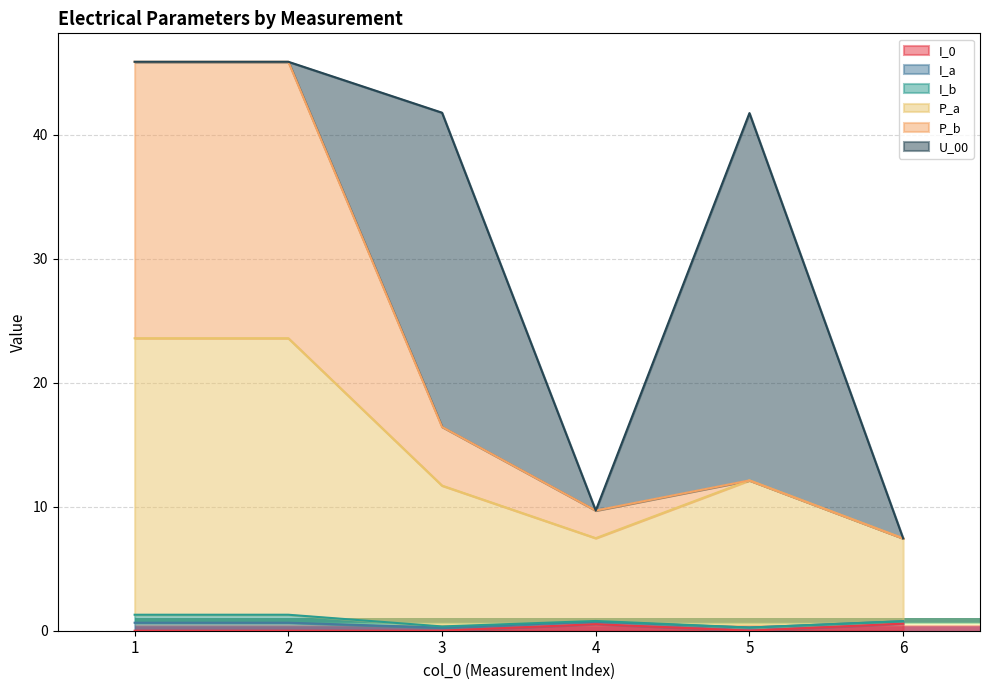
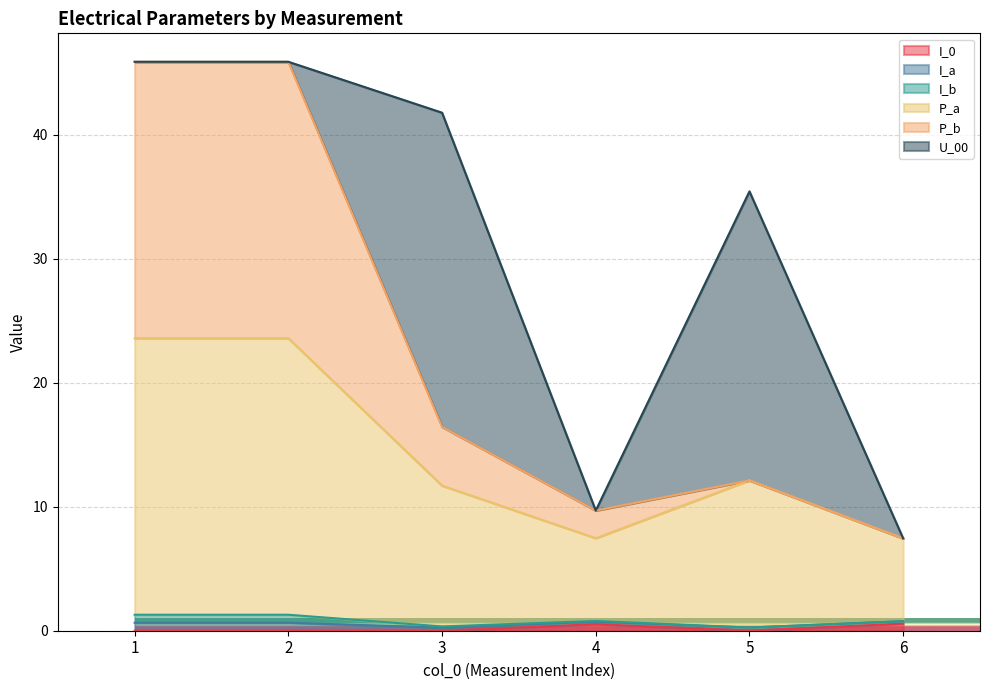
U_00, 5: 29.6 -> 23.3
